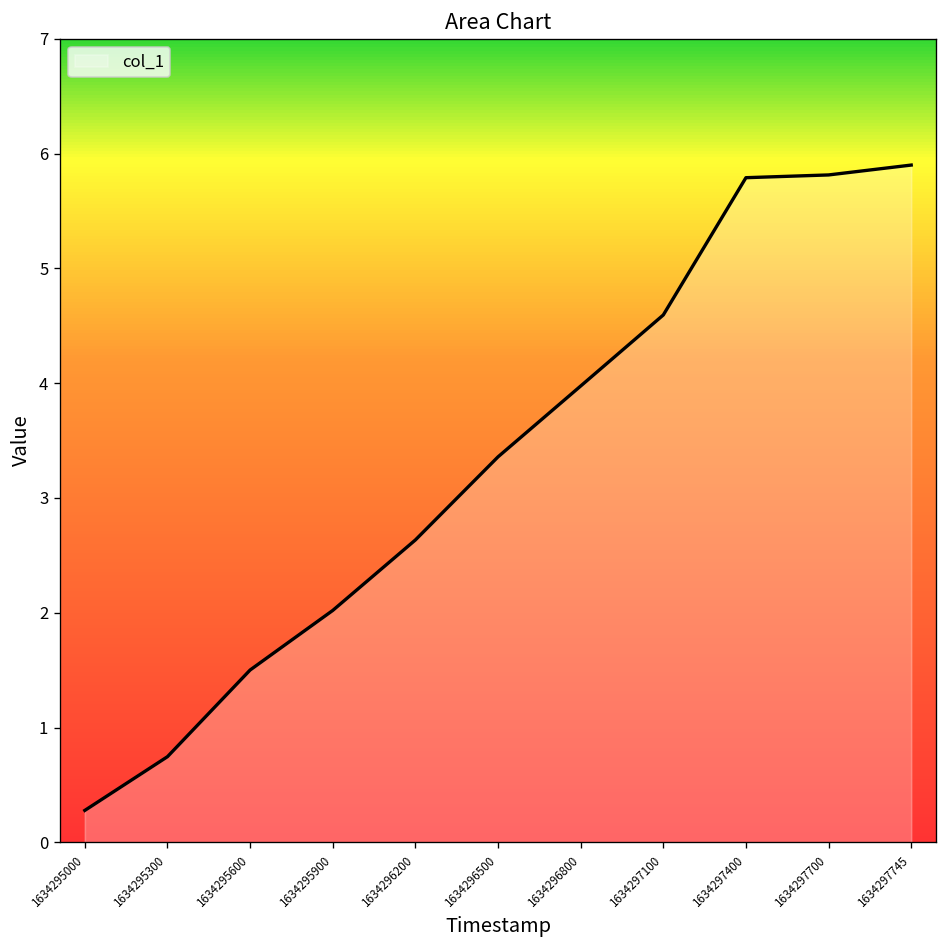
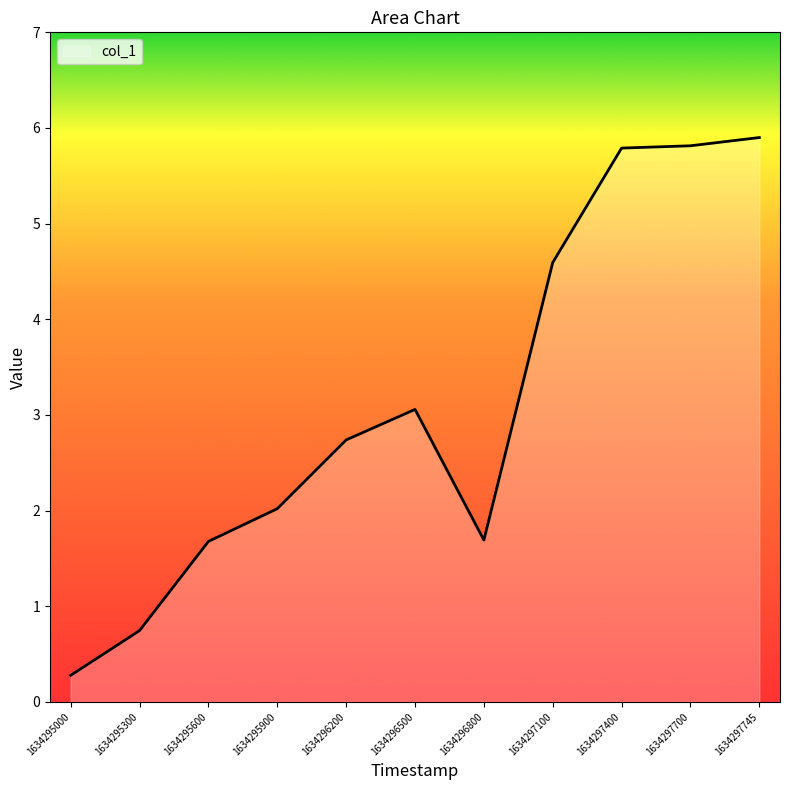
1634295600: 1.5 -> 1.7
1634296200: 2.6 -> 2.7
1634296500: 3.4 -> 3.1
1634296800: 4.0 -> 1.7
